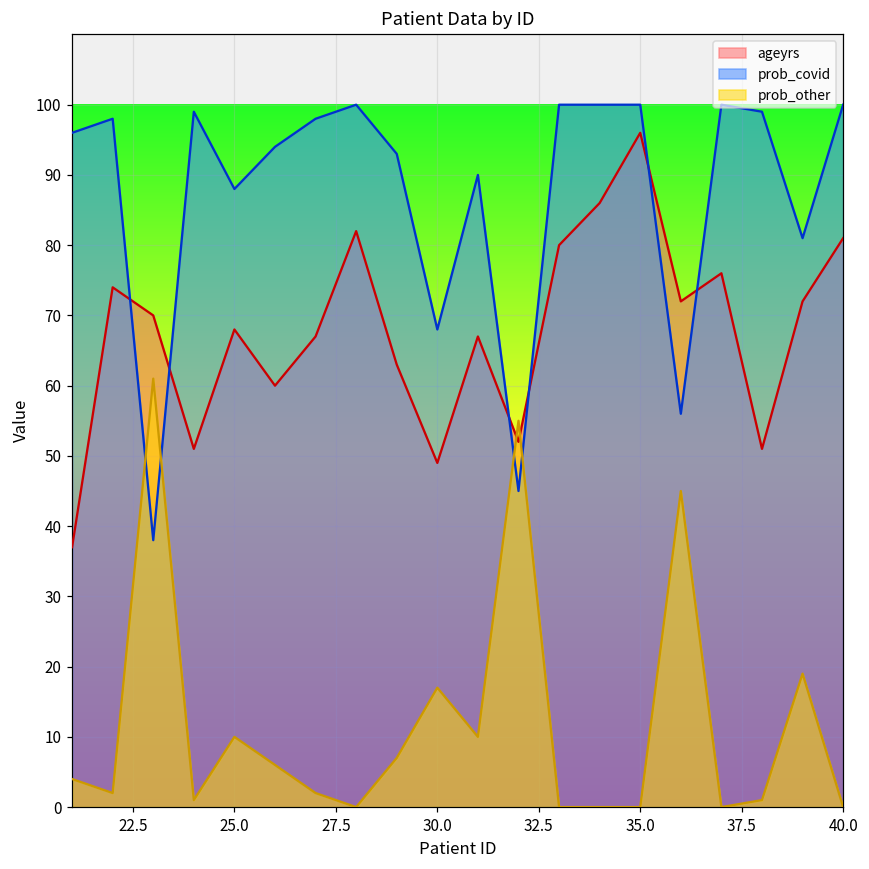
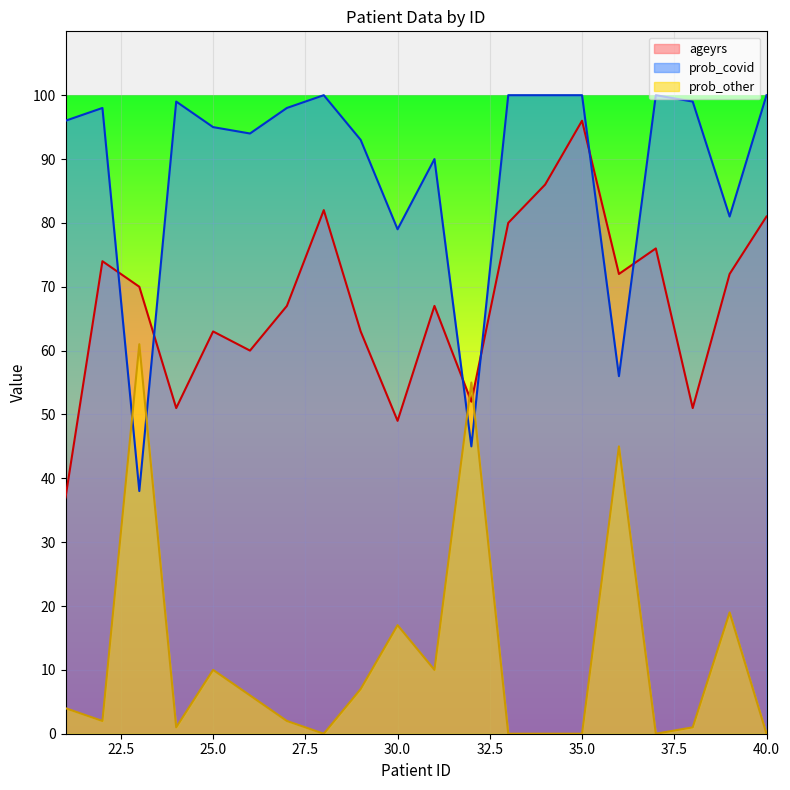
ageyrs, 25.0: 68 -> 63
prob_covid, 25.0: 88 -> 95
prob_covid, 30.0: 68 -> 79
